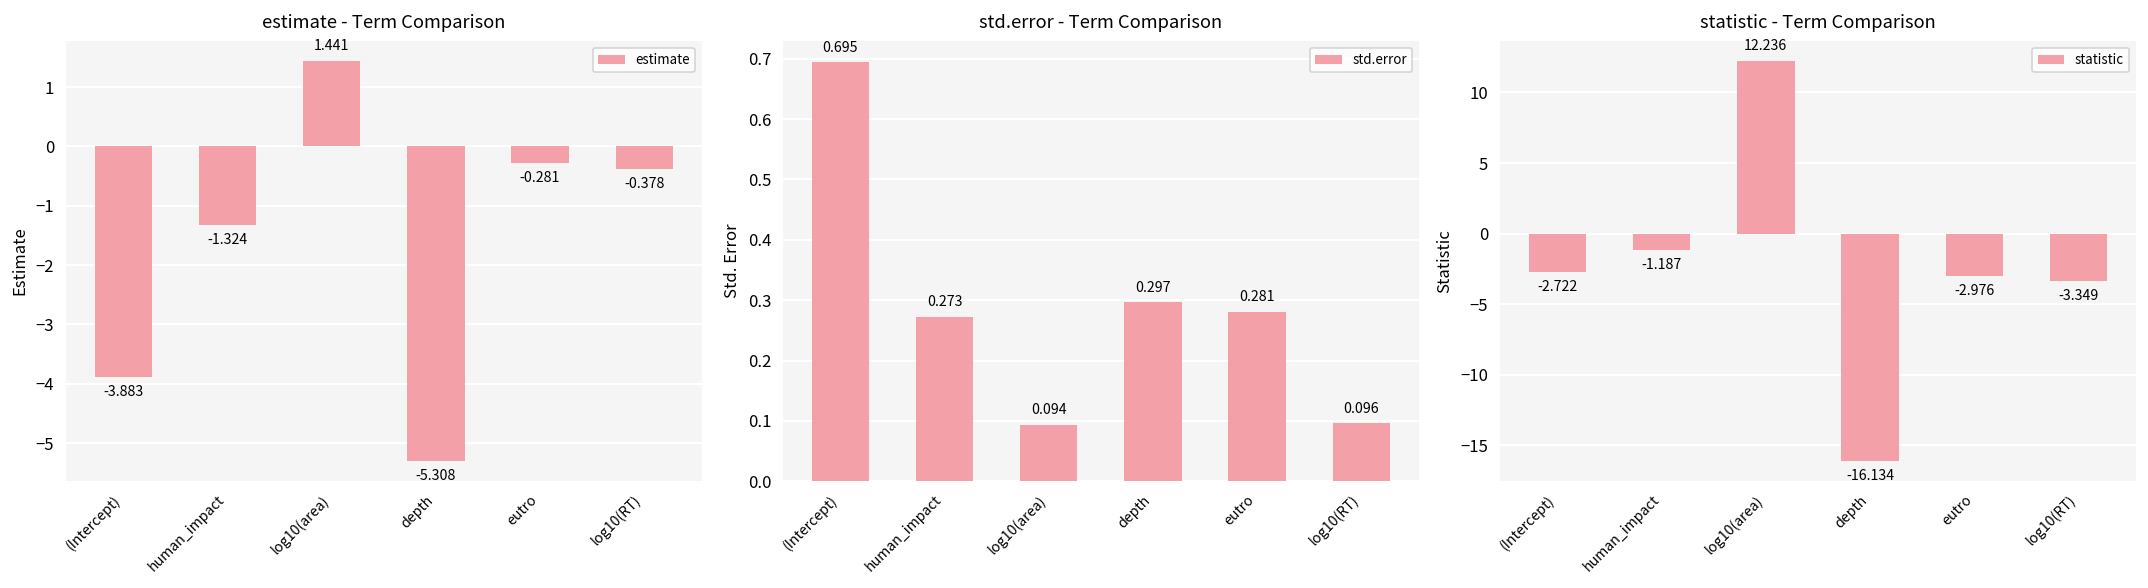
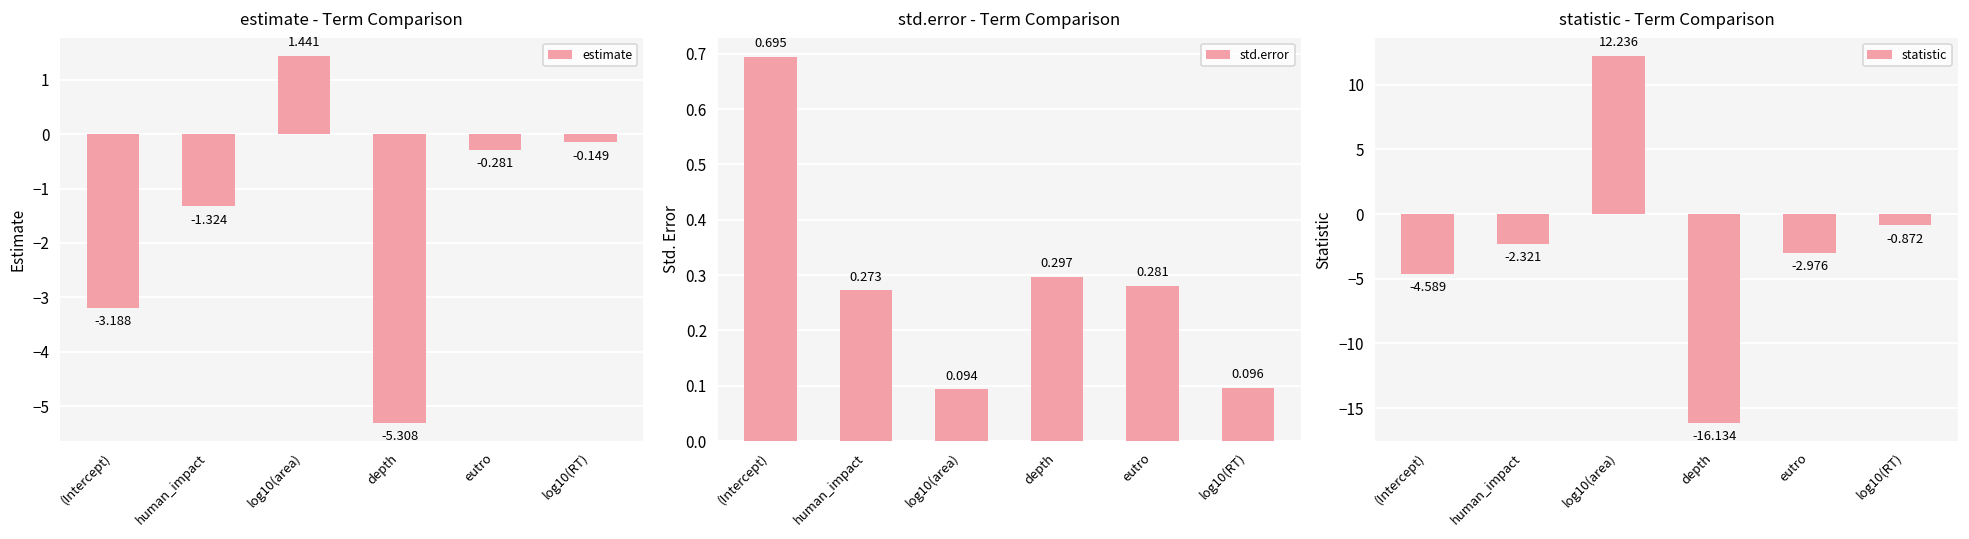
estimate - Term Comparison, (Intercept): -3.883 -> -3.188
estimate - Term Comparison, log10(RT): -0.378 -> -0.149
statistic - Term Comparison, (Intercept): -2.722 -> -4.589
statistic - Term Comparison, human_impact: -1.187 -> -2.321
statistic - Term Comparison, log10(RT): -3.349 -> -0.872
